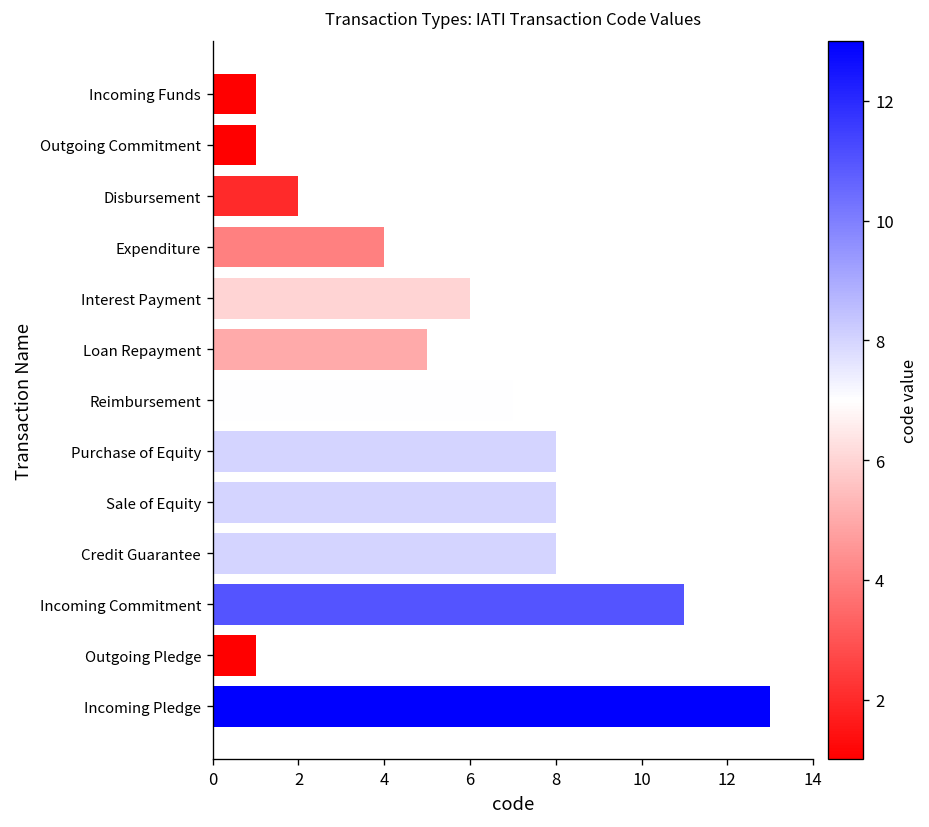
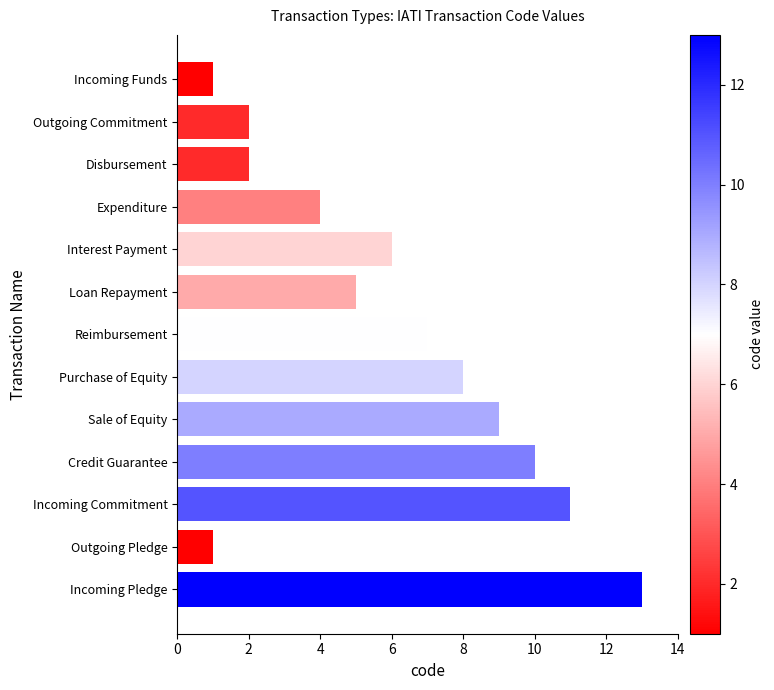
Outgoing Commitment: 1 -> 2
Sale of Equity: 8 -> 9
Credit Guarantee: 8 -> 10
